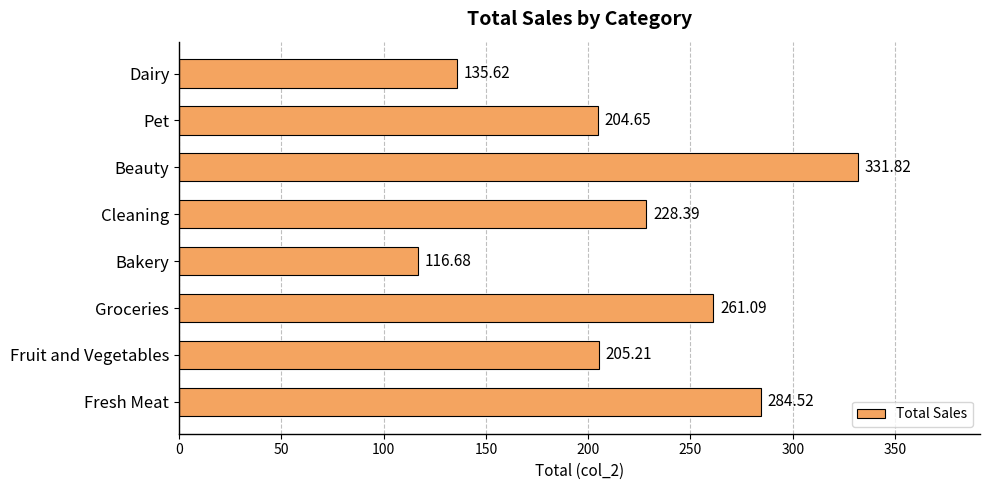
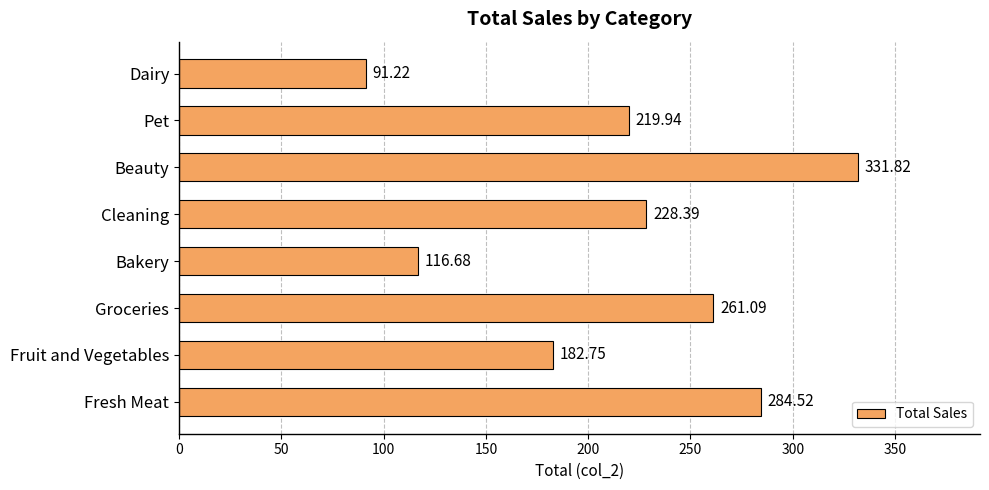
Dairy: 135.62 -> 91.22
Pet: 204.65 -> 219.94
Fruit and Vegetables: 205.21 -> 182.75
